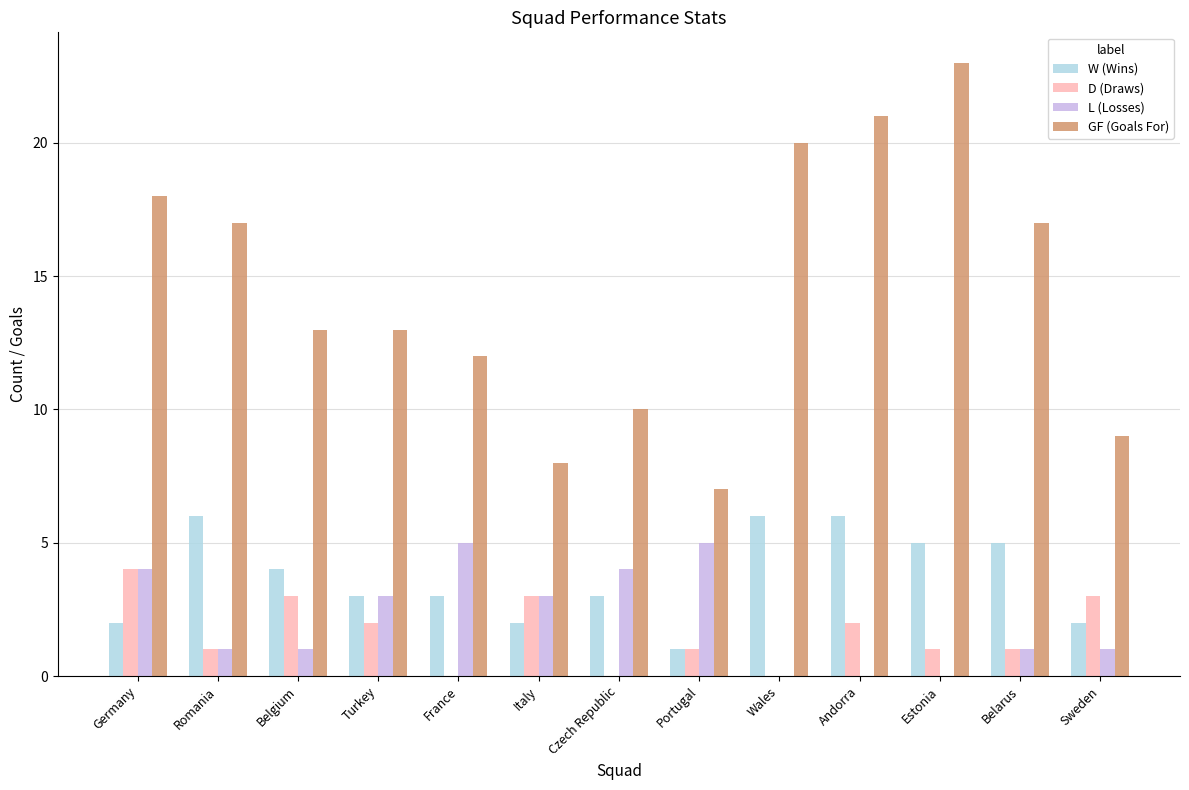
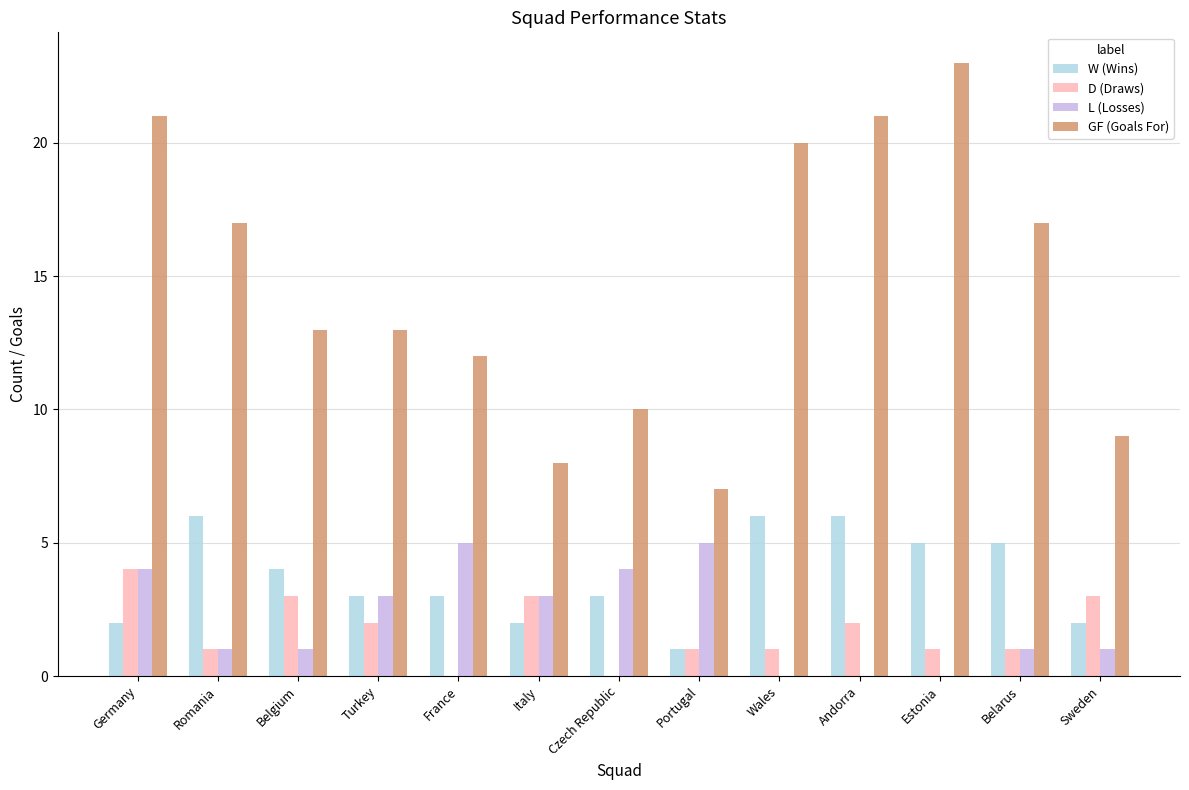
GF (Goals For), Germany: 18 -> 21
D (Draws), Wales: 0 -> 1
